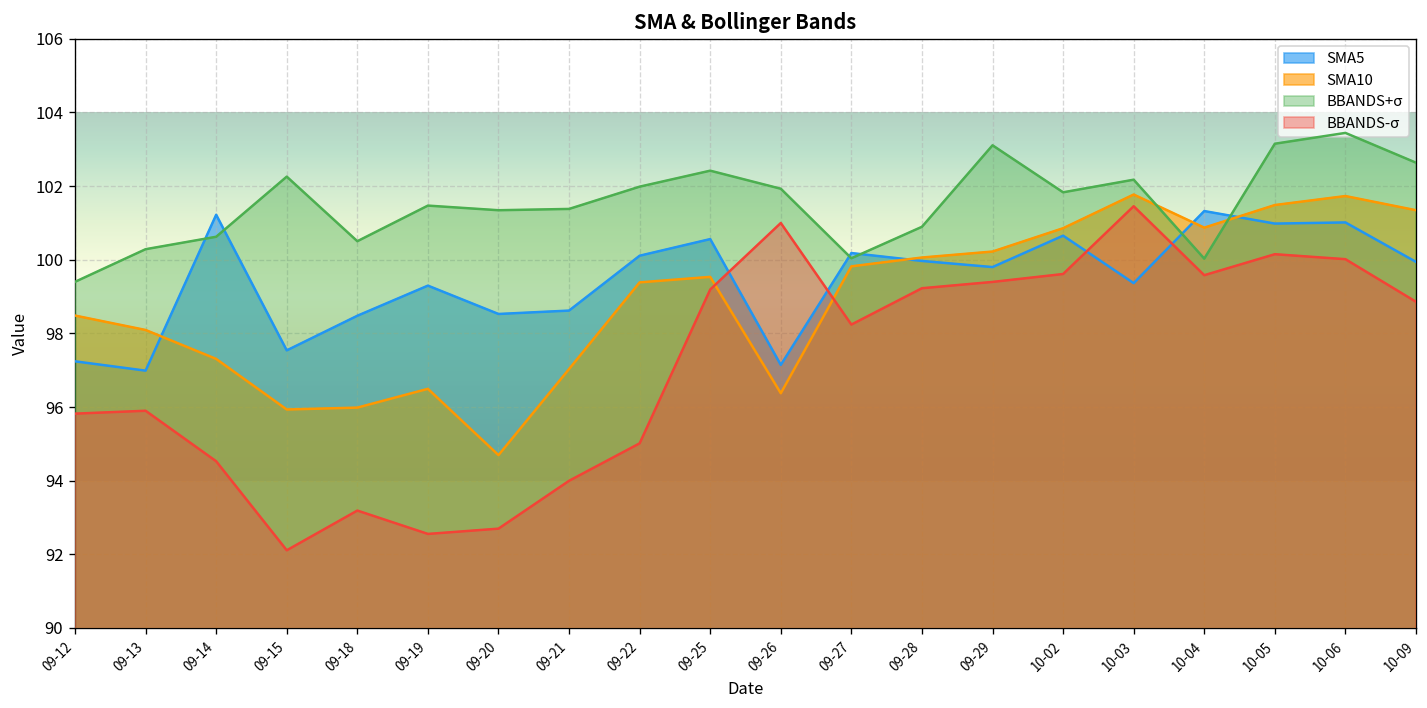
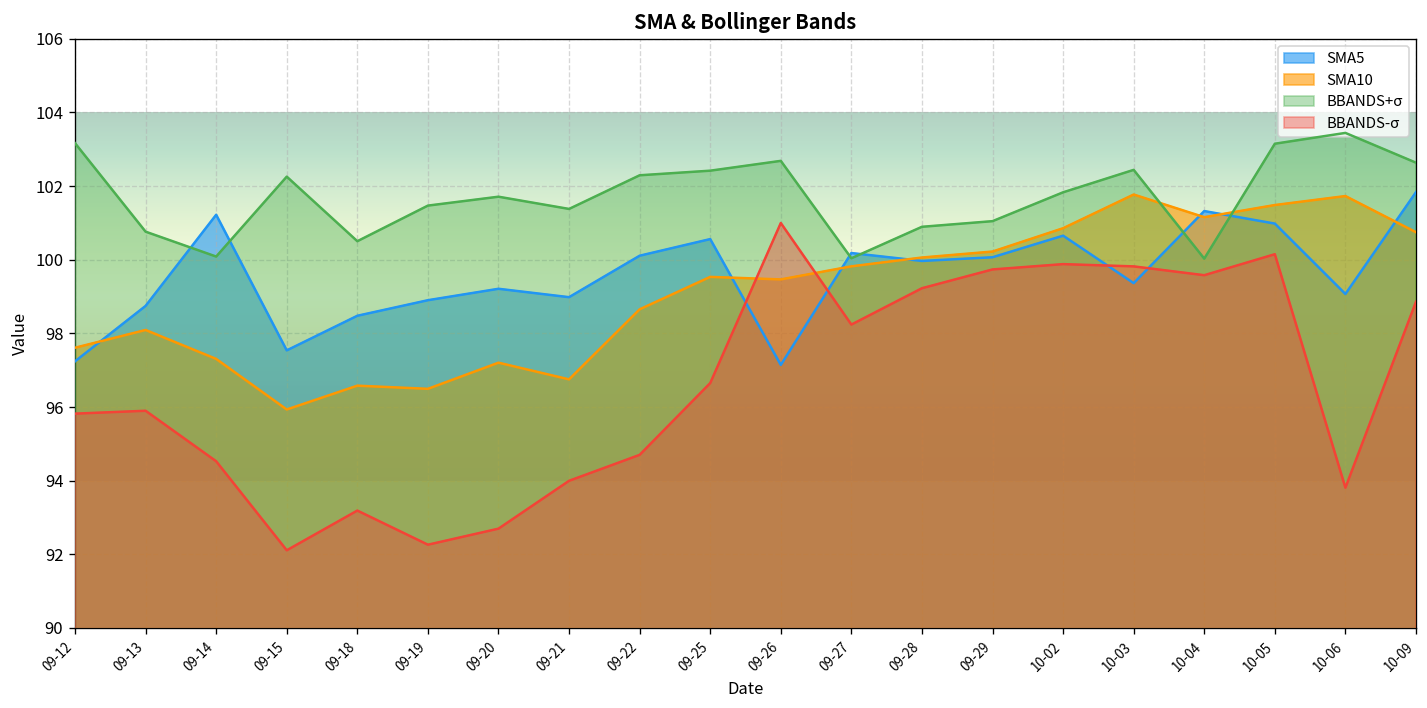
SMA10, 09-12: 98.5 -> 97.6
BBANDS+σ, 09-12: 99.4 -> 103.2
SMA5, 09-13: 97.0 -> 98.7
BBANDS+σ, 09-13: 100.3 -> 100.8
BBANDS+σ, 09-14: 100.6 -> 100.1
SMA10, 09-18: 96.0 -> 96.6
SMA5, 09-19: 99.3 -> 98.9
BBANDS-σ, 09-19: 92.6 -> 92.3
SMA5, 09-20: 98.5 -> 99.2
SMA10, 09-20: 94.7 -> 97.2
BBANDS+σ, 09-20: 101.3 -> 101.7
SMA5, 09-21: 98.6 -> 99.0
SMA10, 09-21: 97.0 -> 96.8
SMA10, 09-22: 99.4 -> 98.7
BBANDS+σ, 09-22: 102.0 -> 102.3
BBANDS-σ, 09-22: 95.0 -> 94.7
BBANDS-σ, 09-25: 99.2 -> 96.7
SMA10, 09-26: 96.4 -> 99.5
BBANDS+σ, 09-26: 101.9 -> 102.7
SMA5, 09-29: 99.8 -> 100.1
BBANDS+σ, 09-29: 103.1 -> 101.0
BBANDS-σ, 09-29: 99.4 -> 99.7
BBANDS-σ, 10-02: 99.6 -> 99.9
BBANDS+σ, 10-03: 102.2 -> 102.4
BBANDS-σ, 10-03: 101.5 -> 99.8
SMA10, 10-04: 100.9 -> 101.2
SMA5, 10-06: 101.0 -> 99.1
BBANDS-σ, 10-06: 100.0 -> 93.8
SMA5, 10-09: 99.9 -> 101.8
SMA10, 10-09: 101.3 -> 100.7
